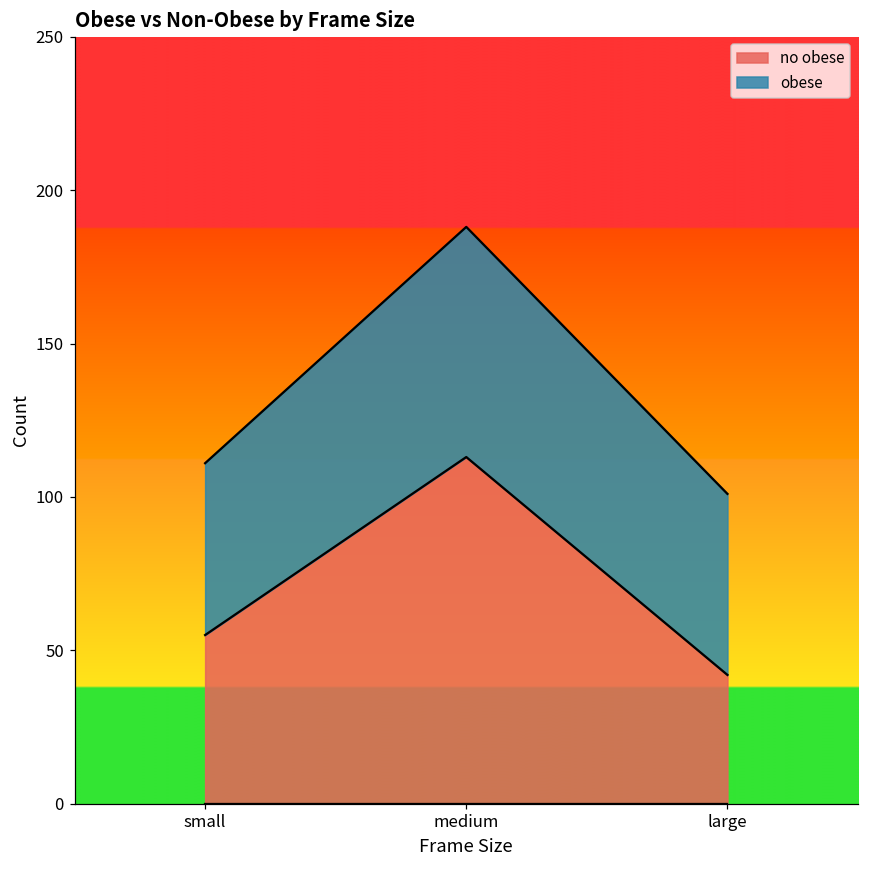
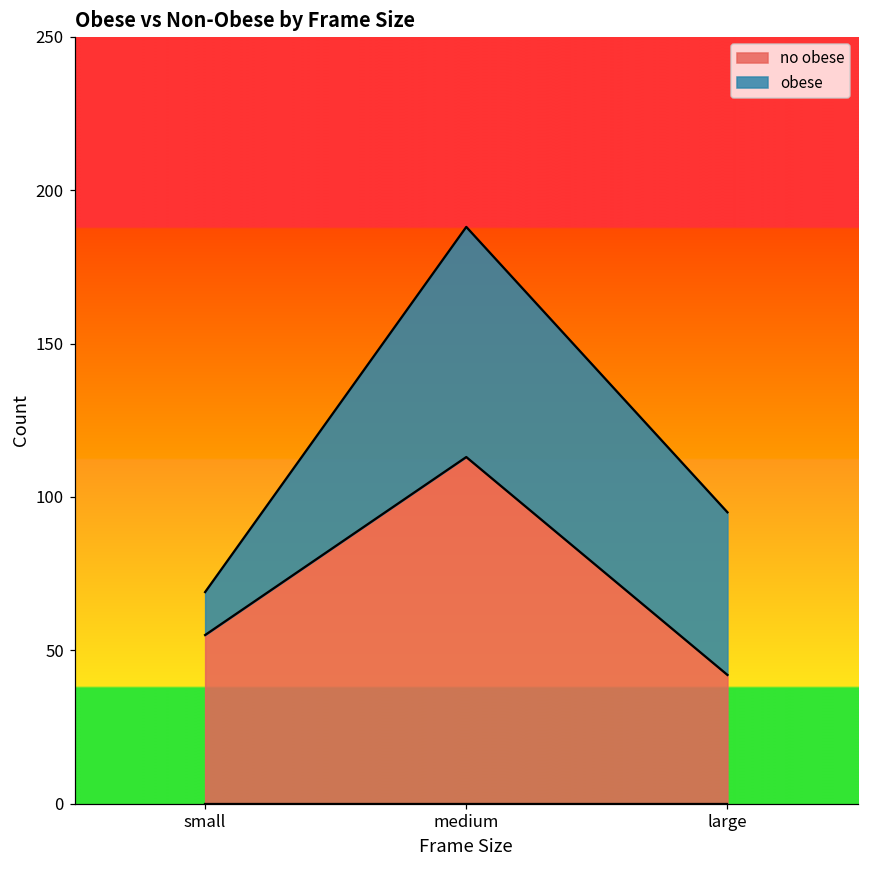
obese, small: 56 -> 14
obese, large: 59 -> 53
